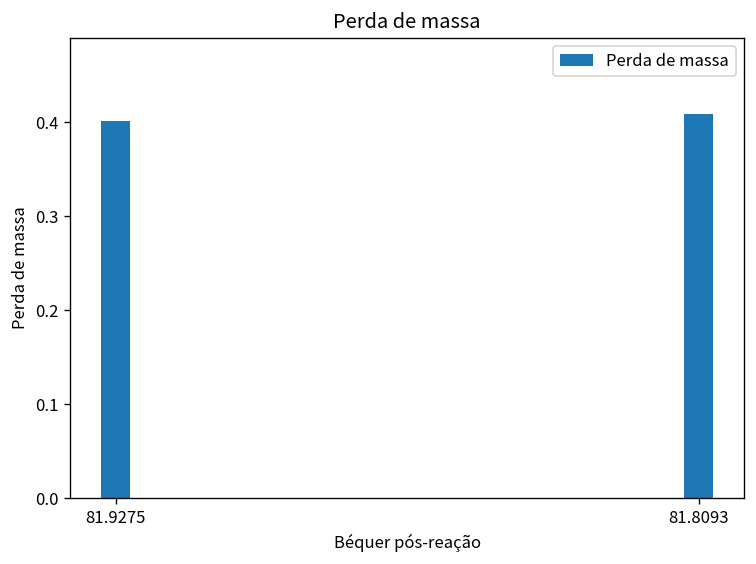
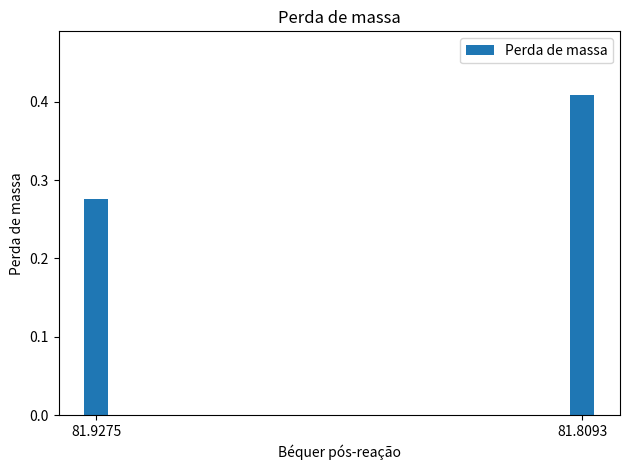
81.9275: 0.40 -> 0.28
